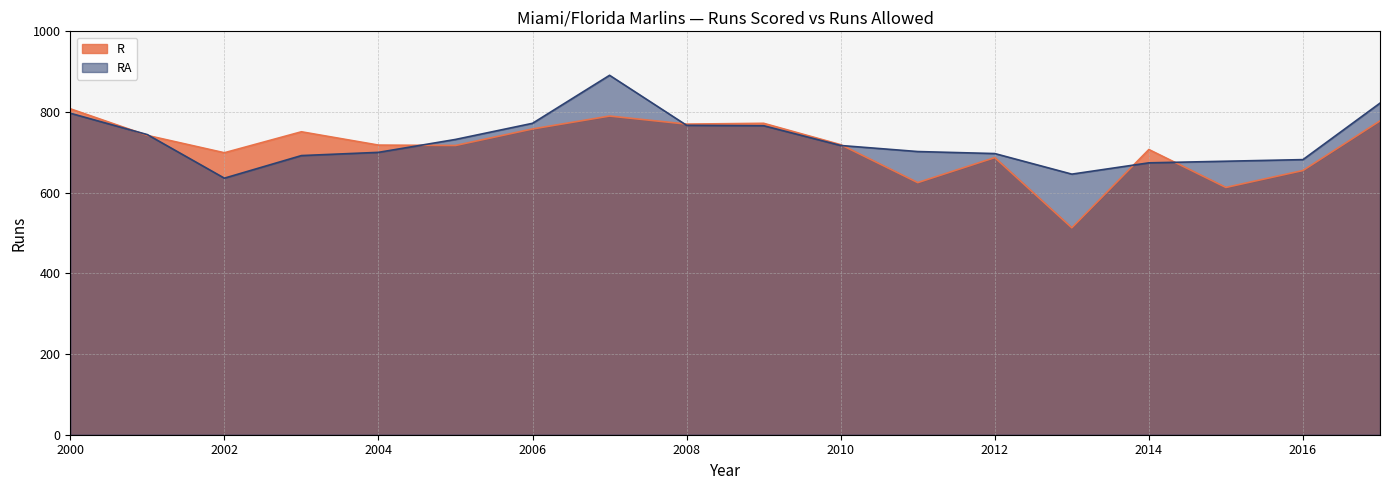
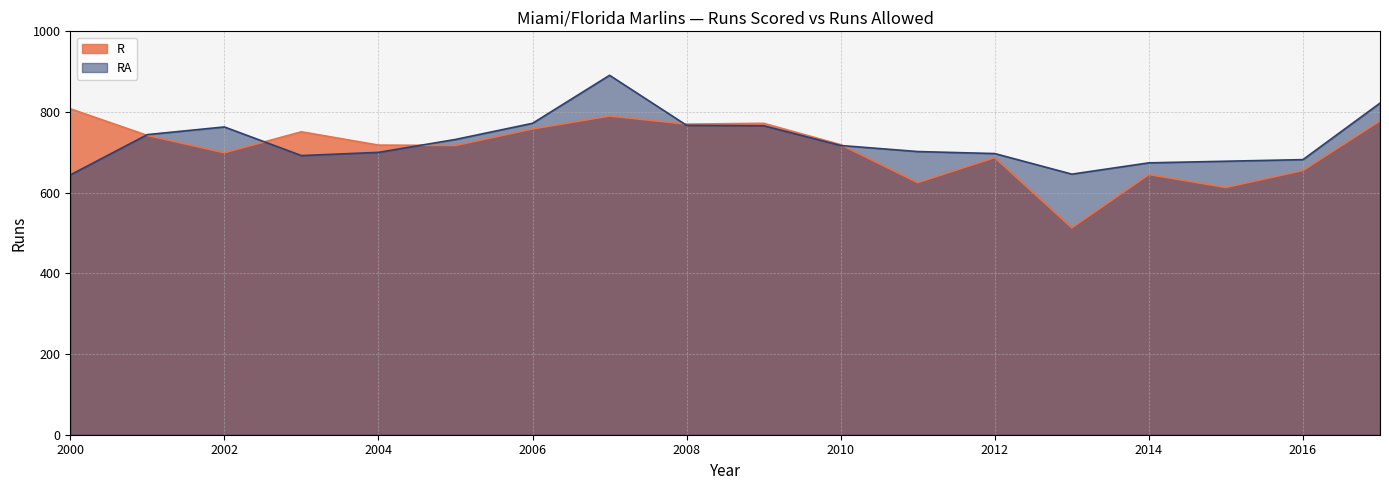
RA, 2000: 800 -> 640
RA, 2002: 640 -> 760
R, 2014: 710 -> 650
